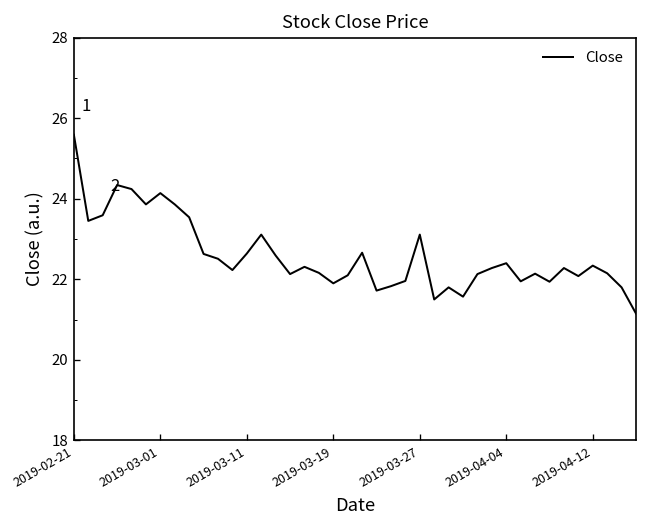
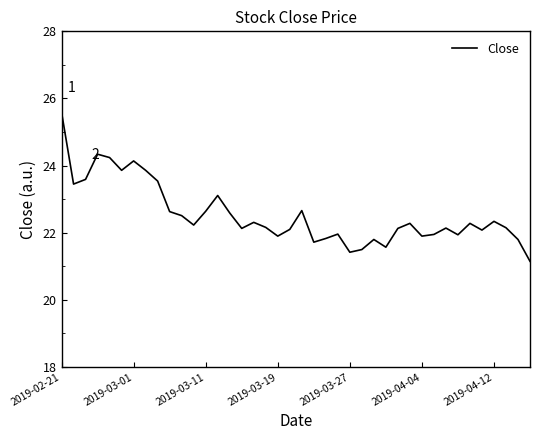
2019-03-27: 23.1 -> 21.4
2019-04-04: 22.4 -> 21.9
